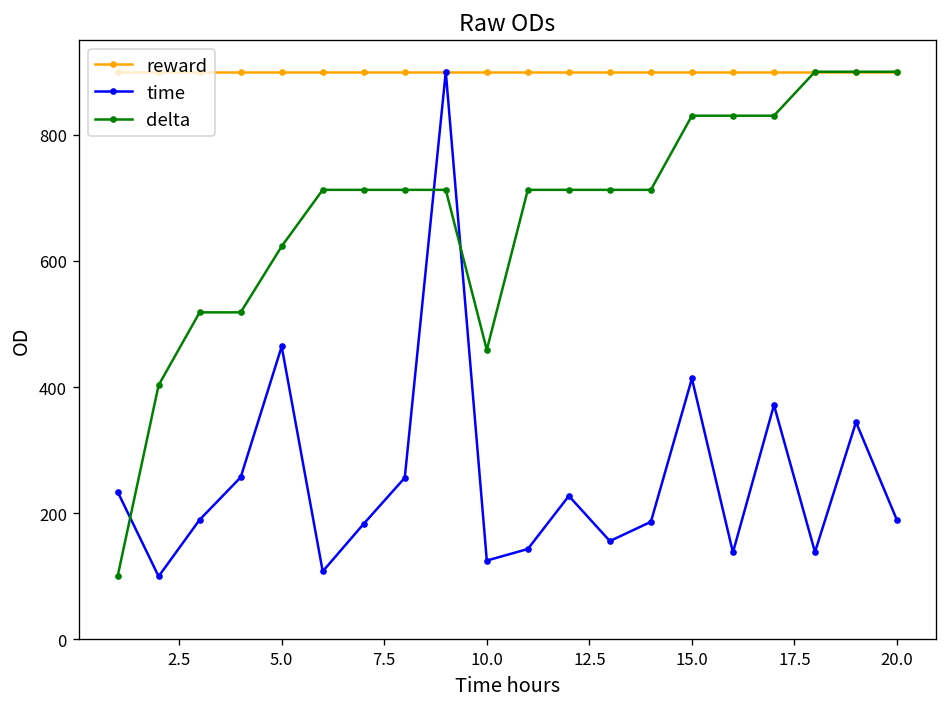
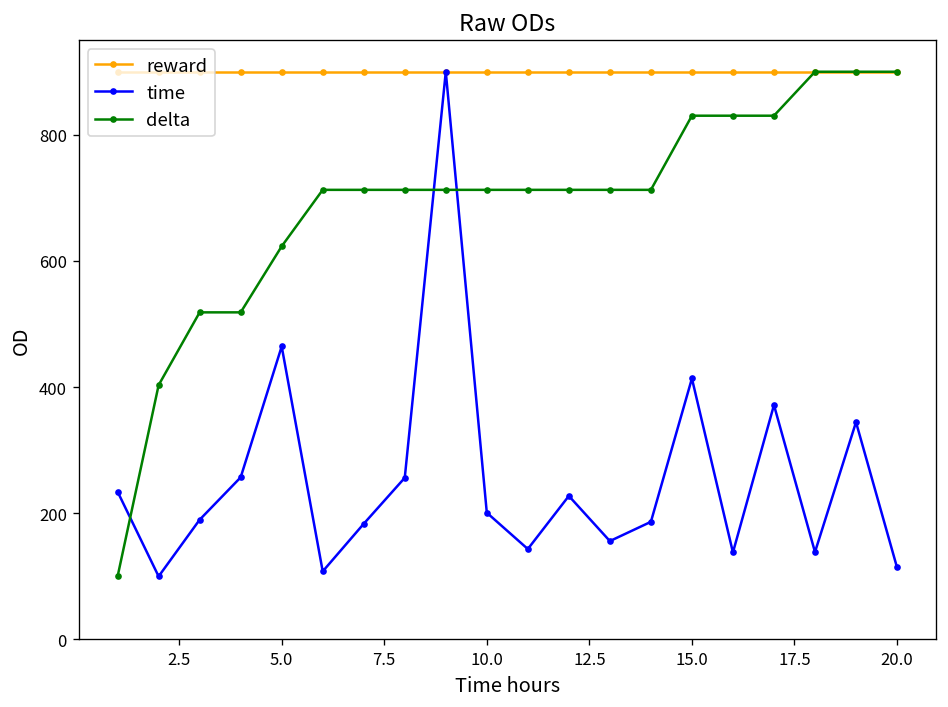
time, 10.0: 130 -> 200
delta, 10.0: 460 -> 710
time, 20.0: 190 -> 110
